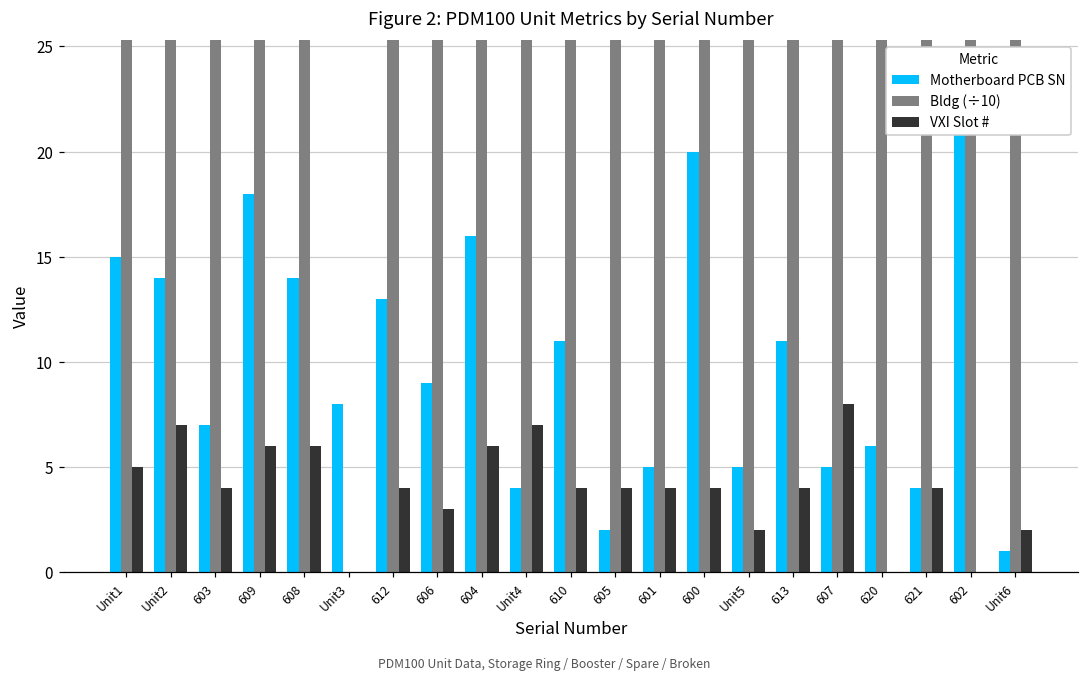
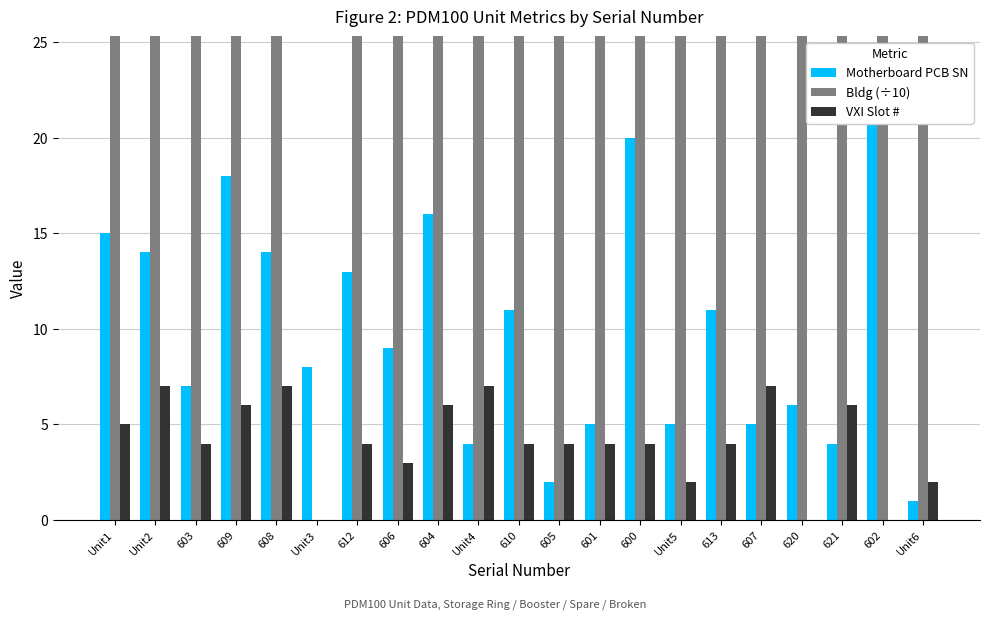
VXI Slot #, 608: 6 -> 7
VXI Slot #, 607: 8 -> 7
VXI Slot #, 621: 4 -> 6
